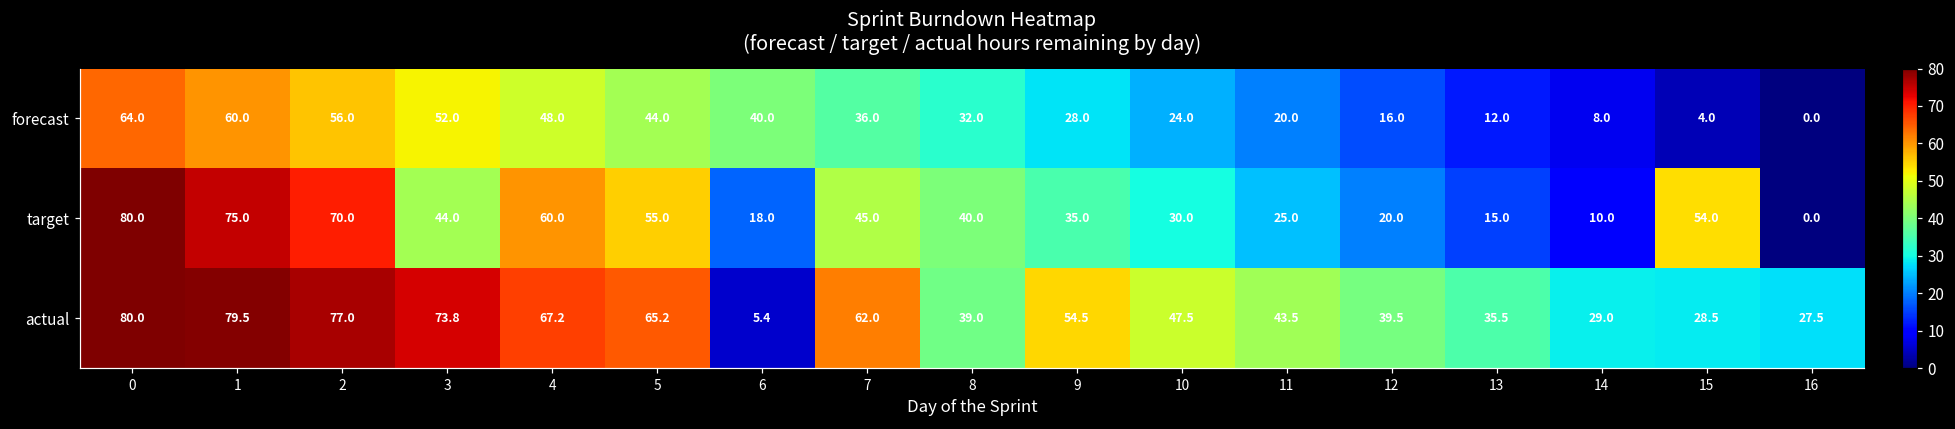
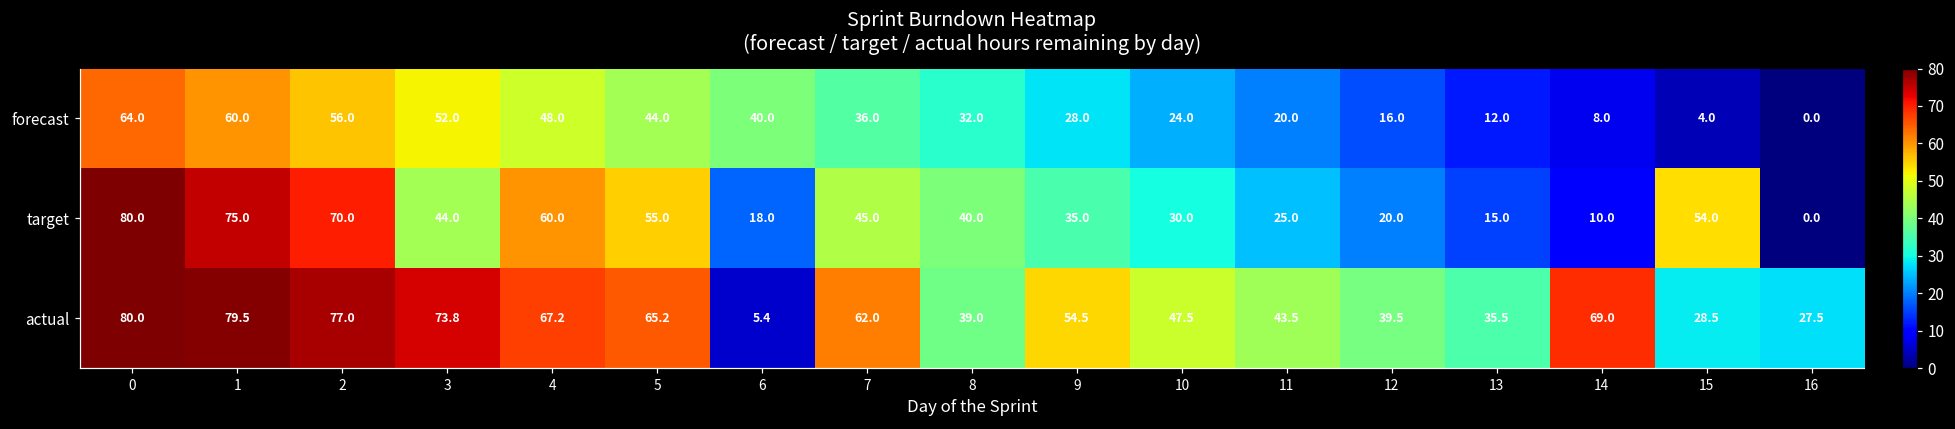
actual, 14: 29.0 -> 69.0
